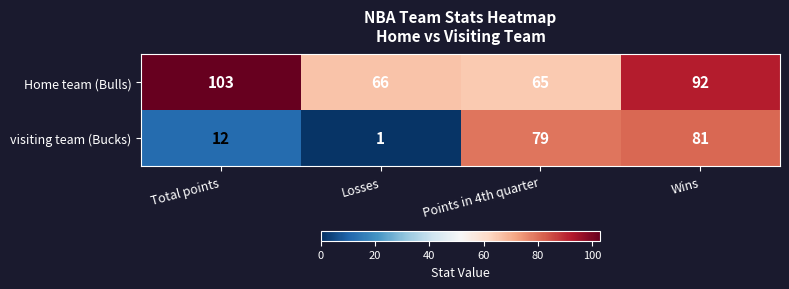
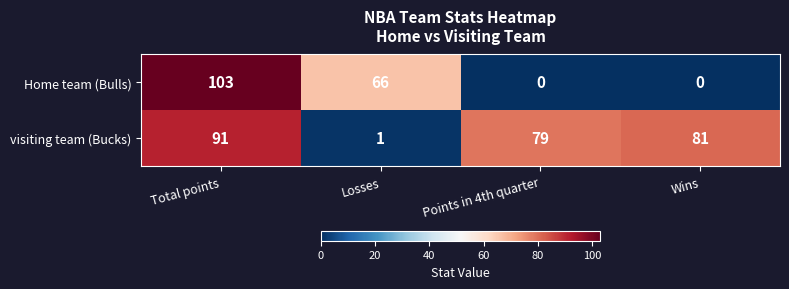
Home team (Bulls), Points in 4th quarter: 65 -> 0
Home team (Bulls), Wins: 92 -> 0
visiting team (Bucks), Total points: 12 -> 91
